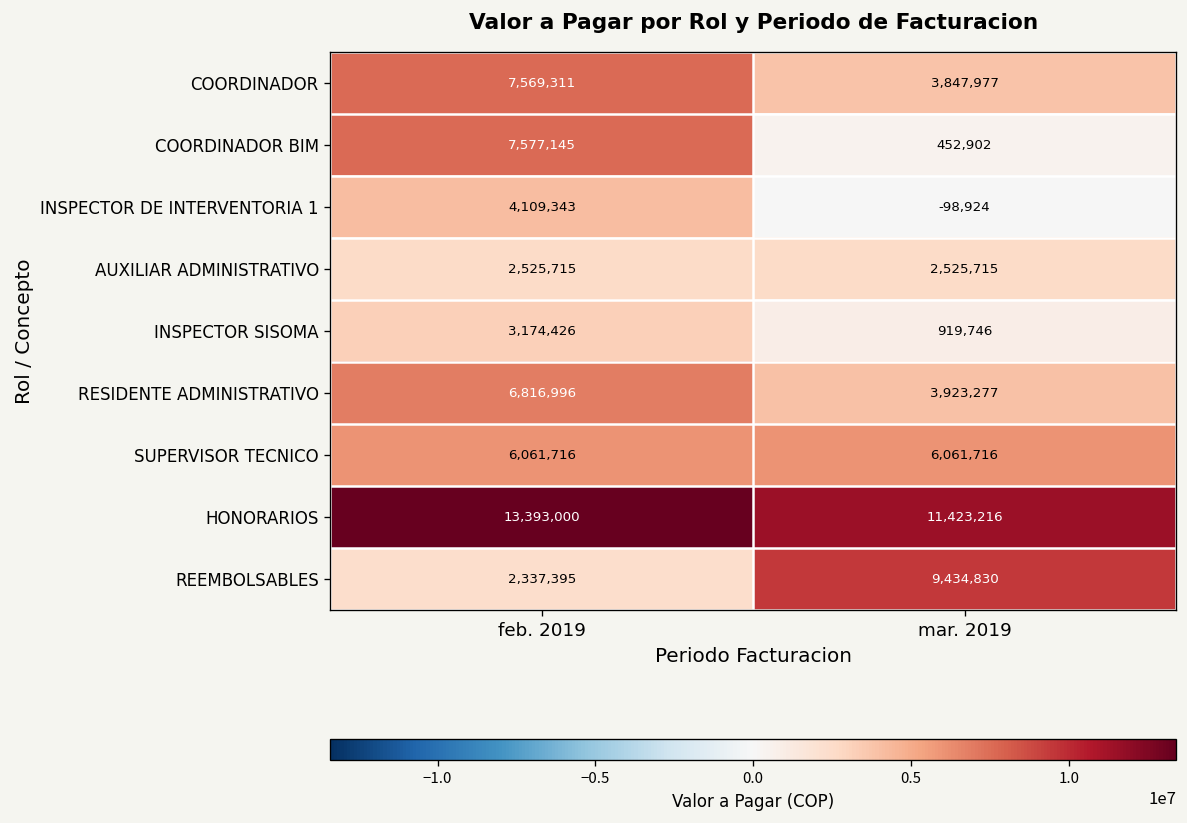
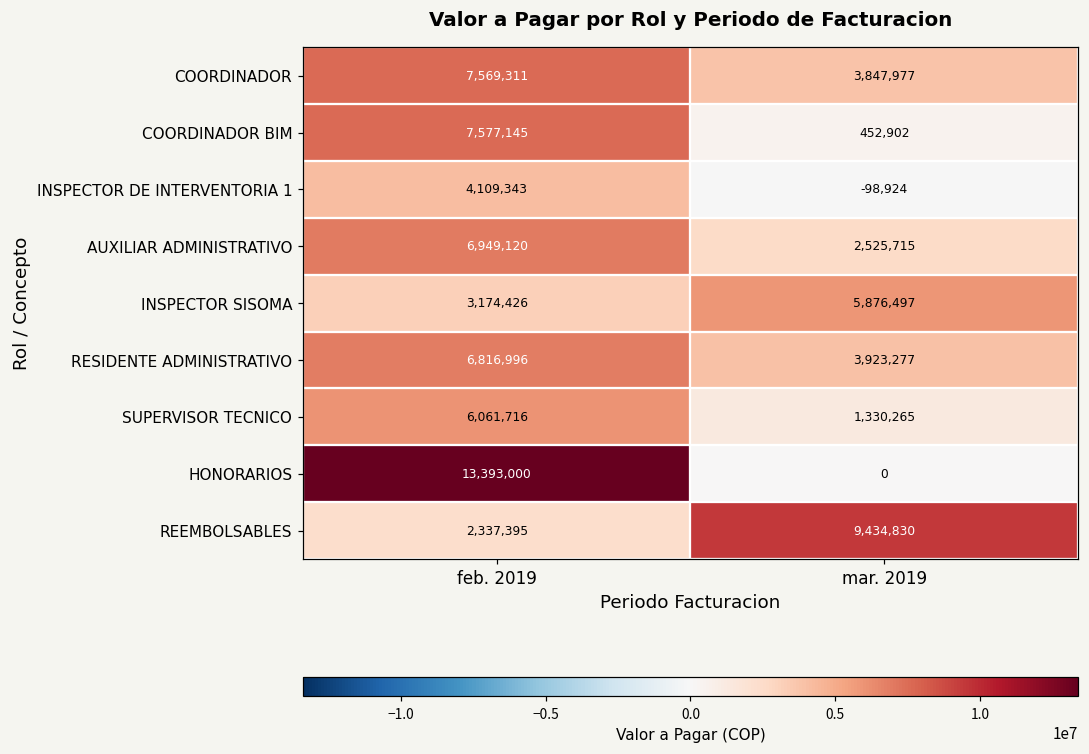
AUXILIAR ADMINISTRATIVO, feb. 2019: 2,525,715 -> 6,949,120
INSPECTOR SISOMA, mar. 2019: 919,746 -> 5,876,497
SUPERVISOR TECNICO, mar. 2019: 6,061,716 -> 1,330,265
HONORARIOS, mar. 2019: 11,423,216 -> 0
